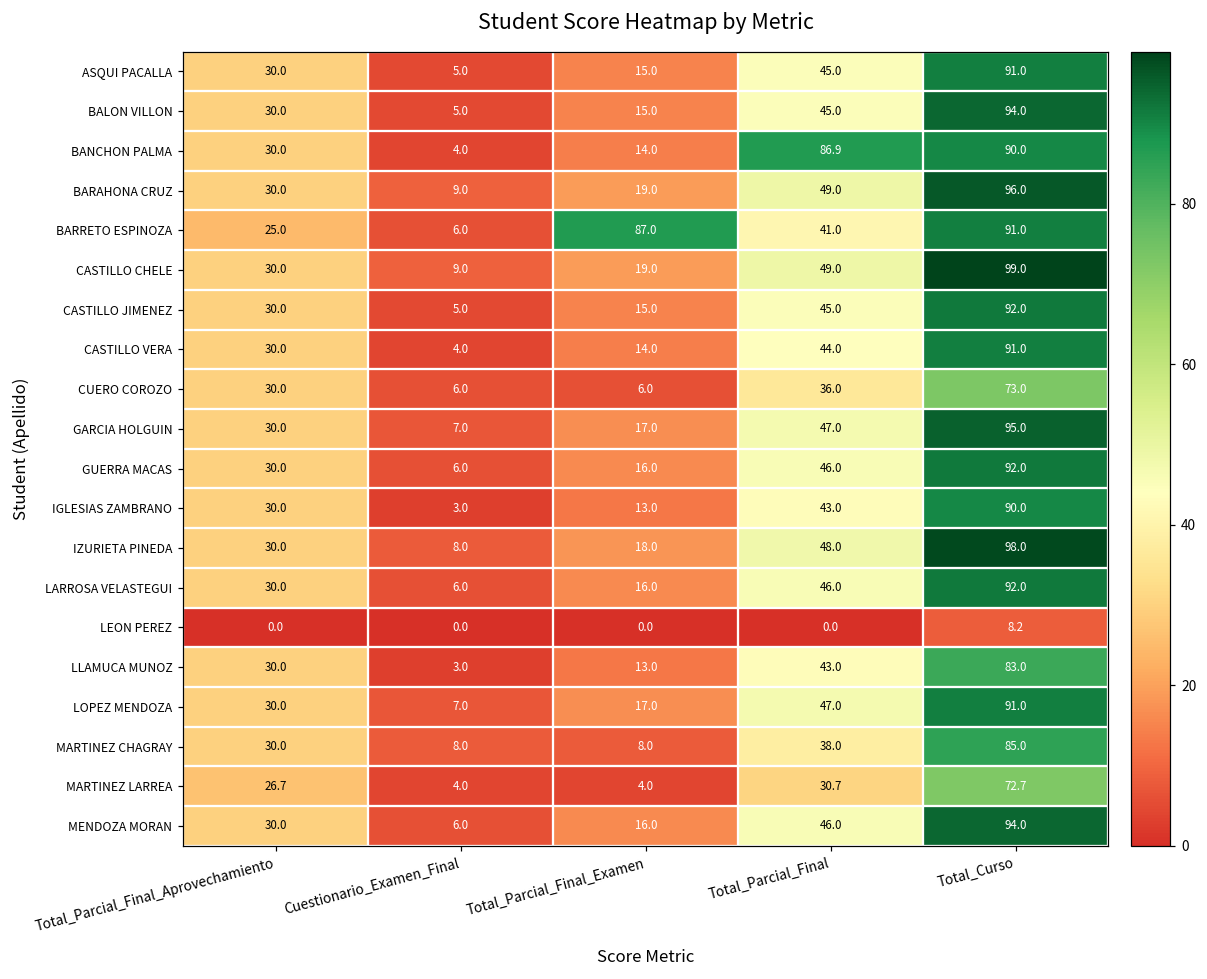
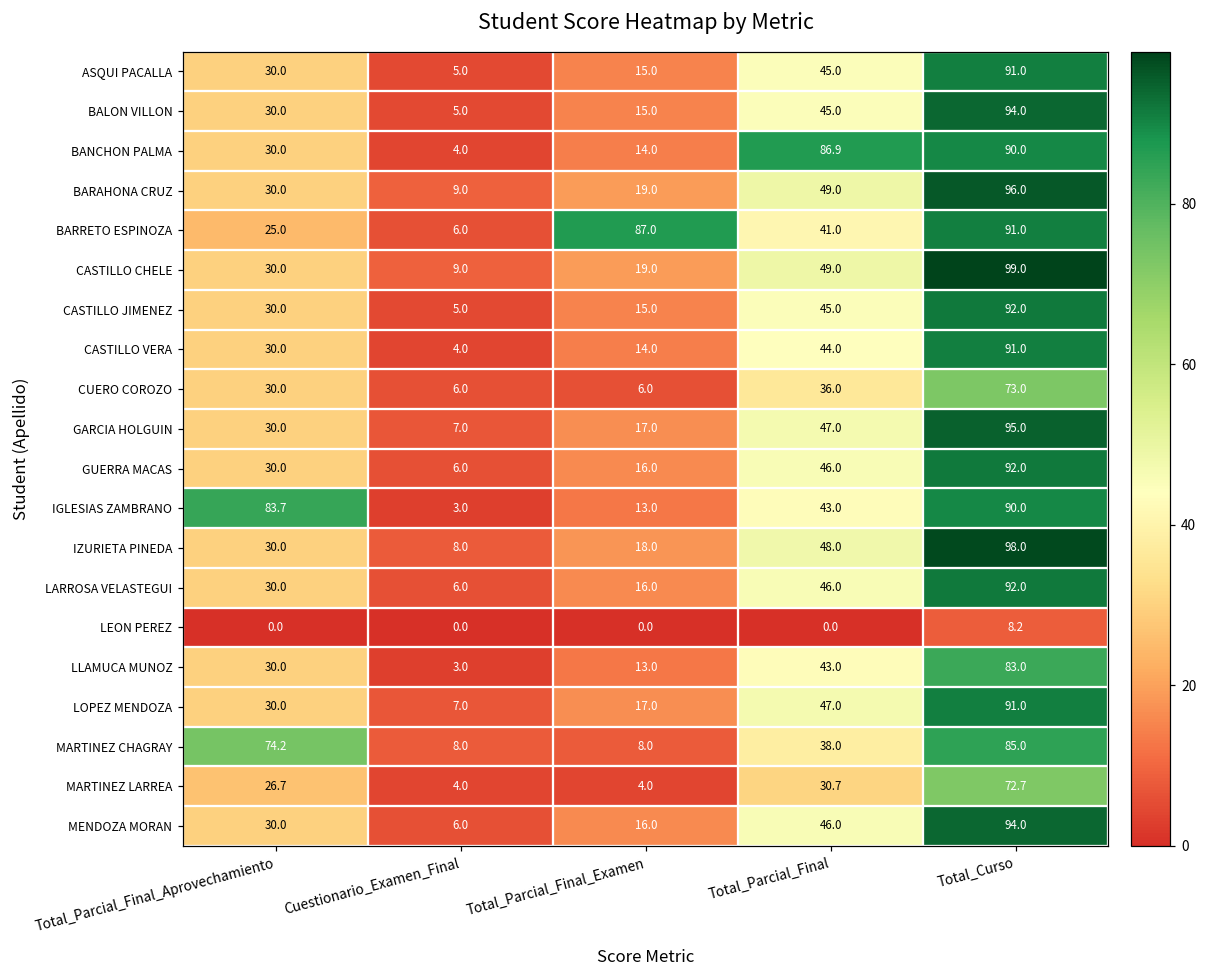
IGLESIAS ZAMBRANO, Total_Parcial_Final_Aprovechamiento: 30.0 -> 83.7
MARTINEZ CHAGRAY, Total_Parcial_Final_Aprovechamiento: 30.0 -> 74.2
